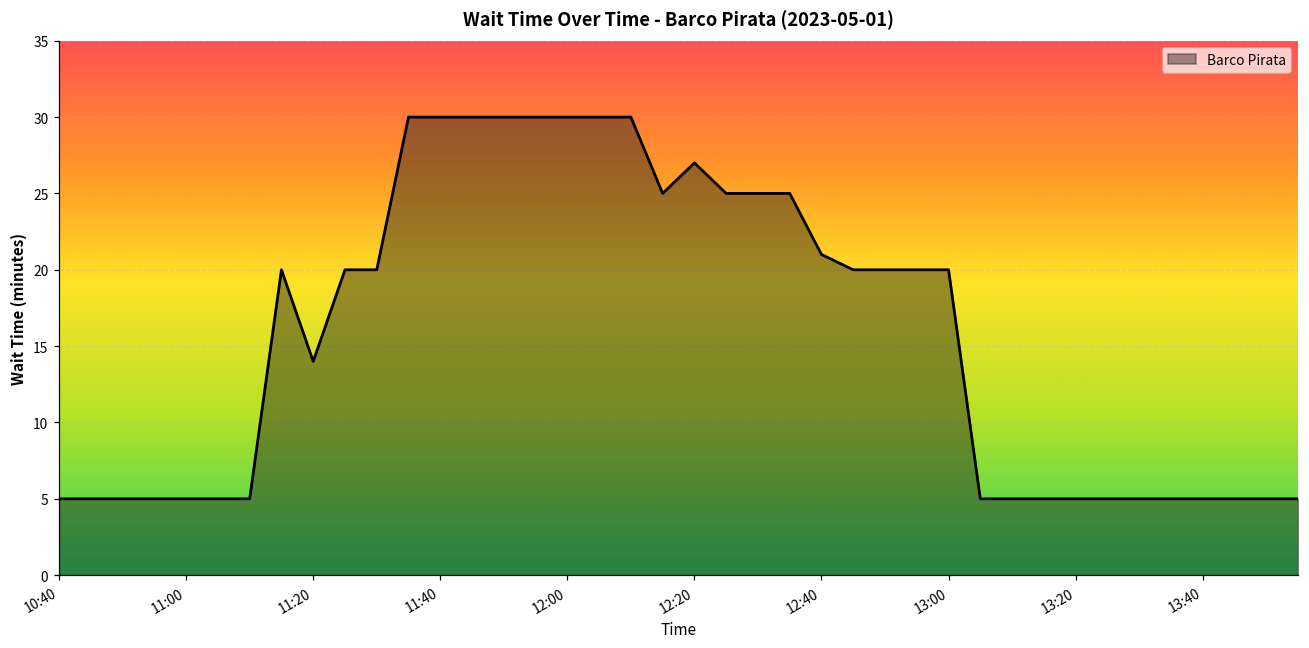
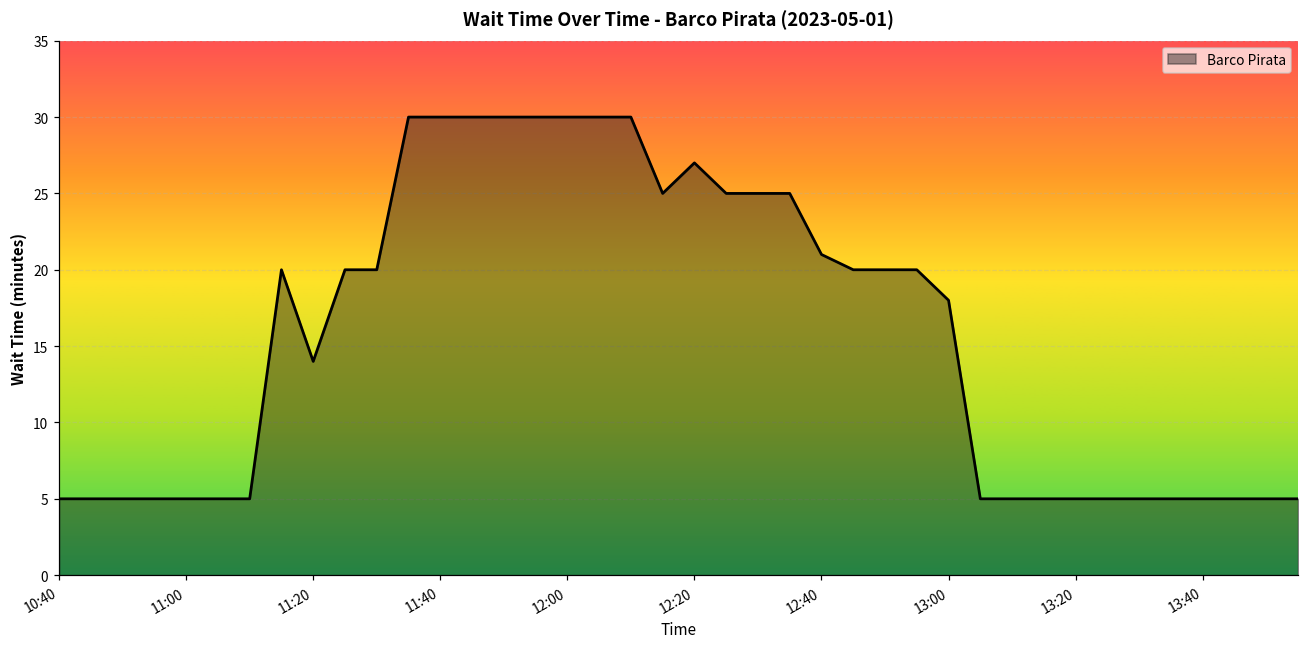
13:00: 20 -> 18
